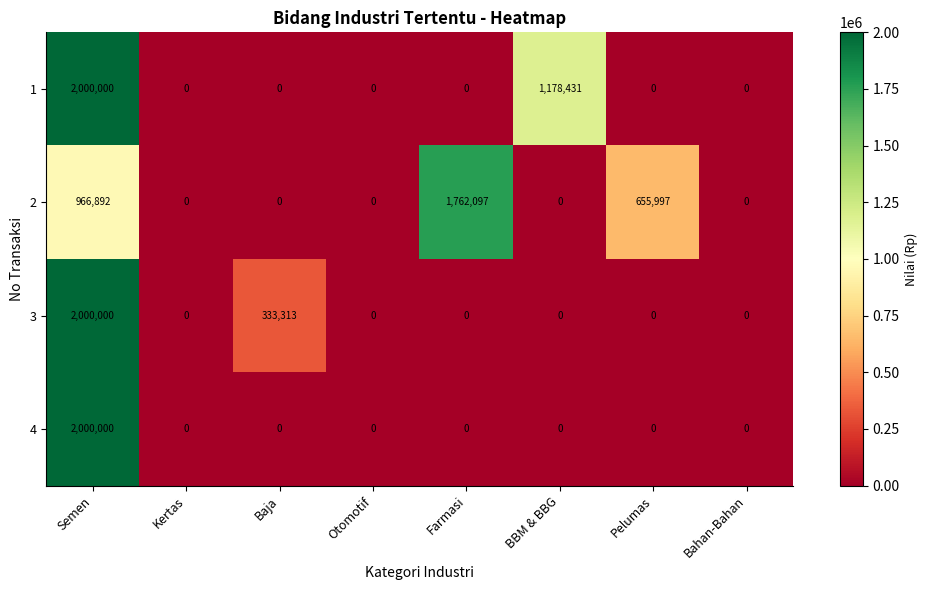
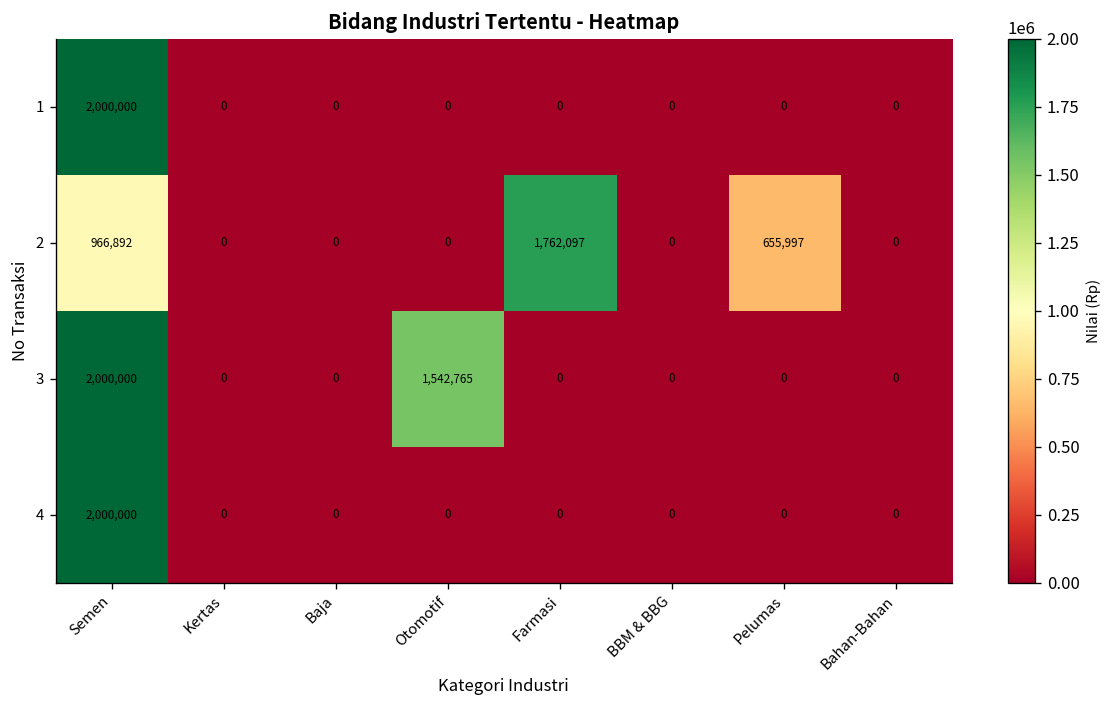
1, BBM & BBG: 1,178,431 -> 0
3, Baja: 333,313 -> 0
3, Otomotif: 0 -> 1,542,765
